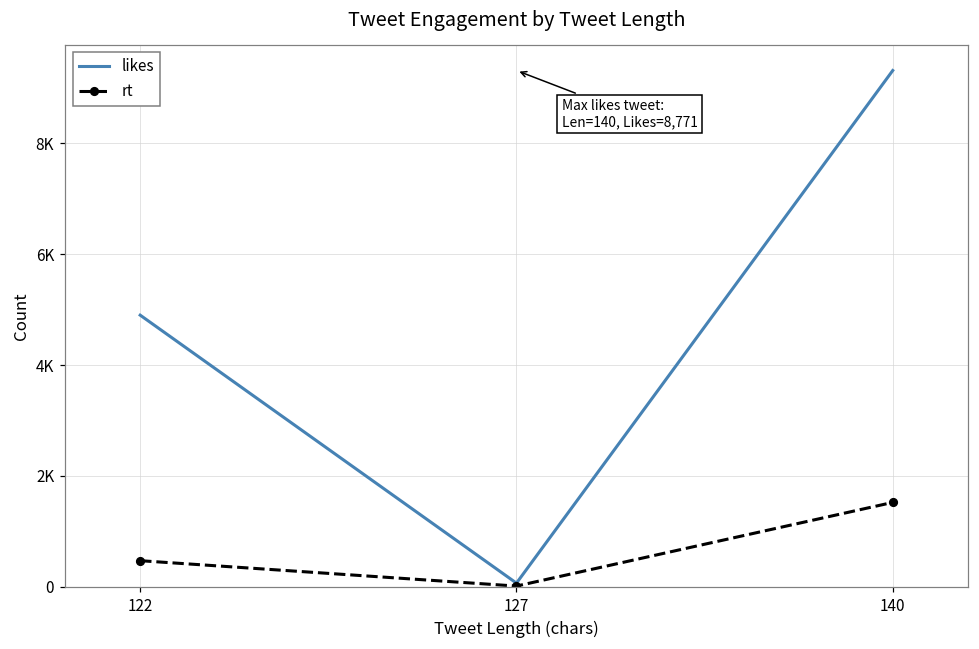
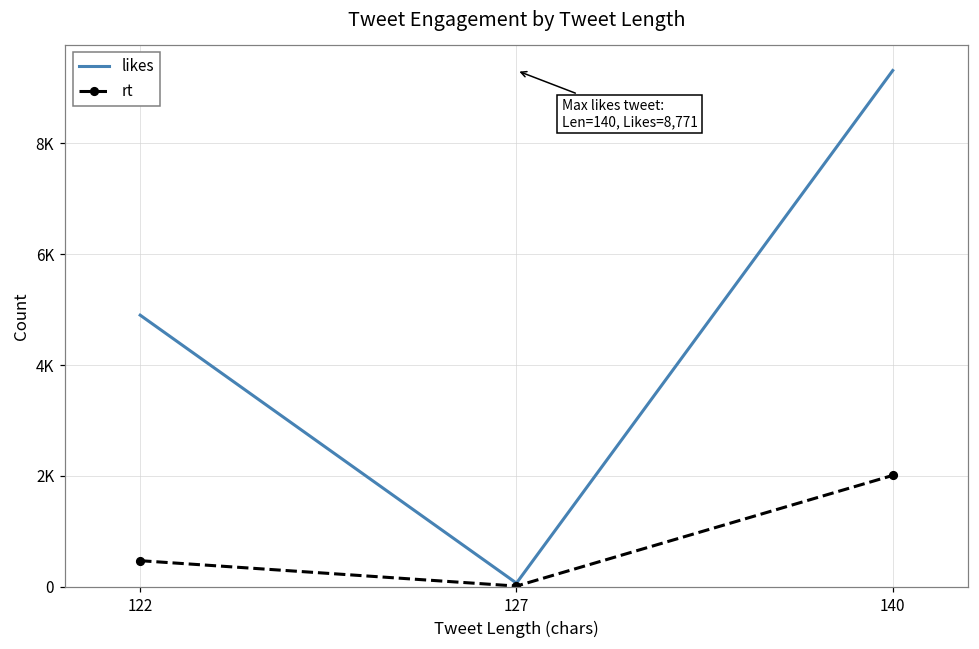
rt, 140: 1500 -> 2000
